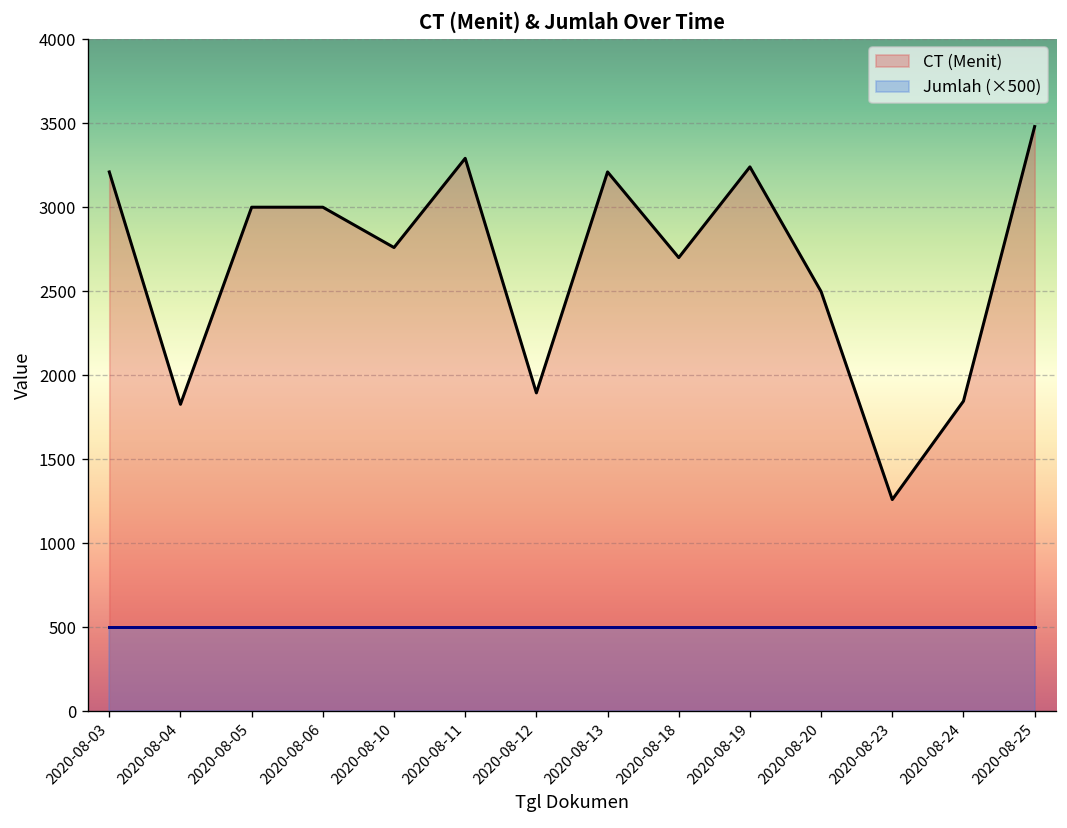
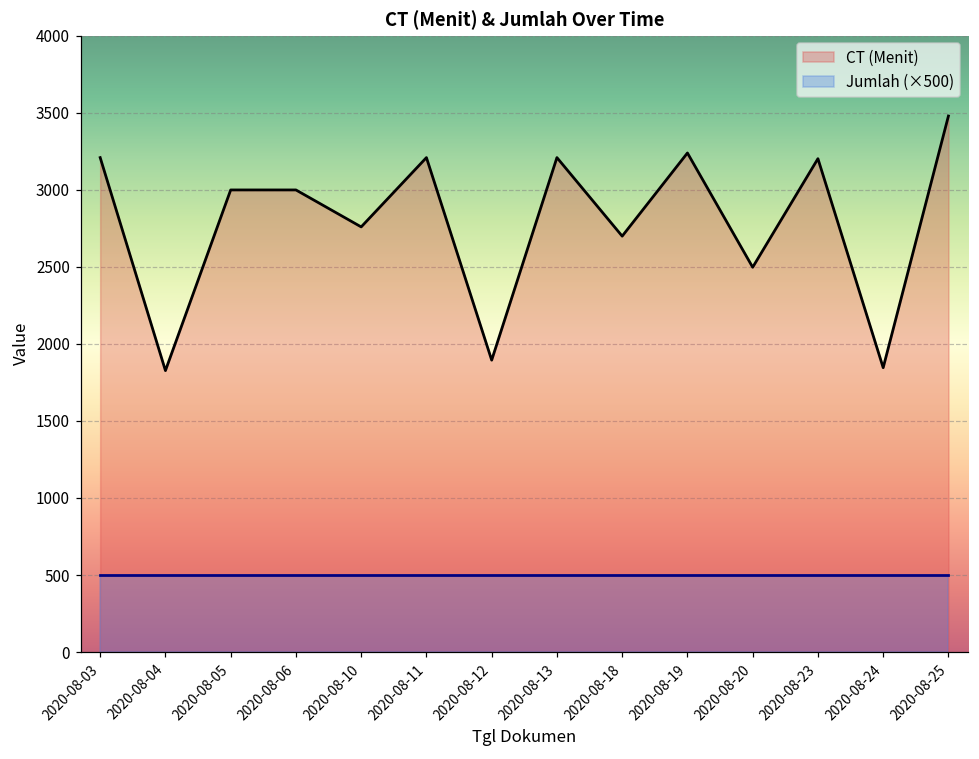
CT (Menit), 2020-08-11: 3290 -> 3210
CT (Menit), 2020-08-23: 1260 -> 3200
